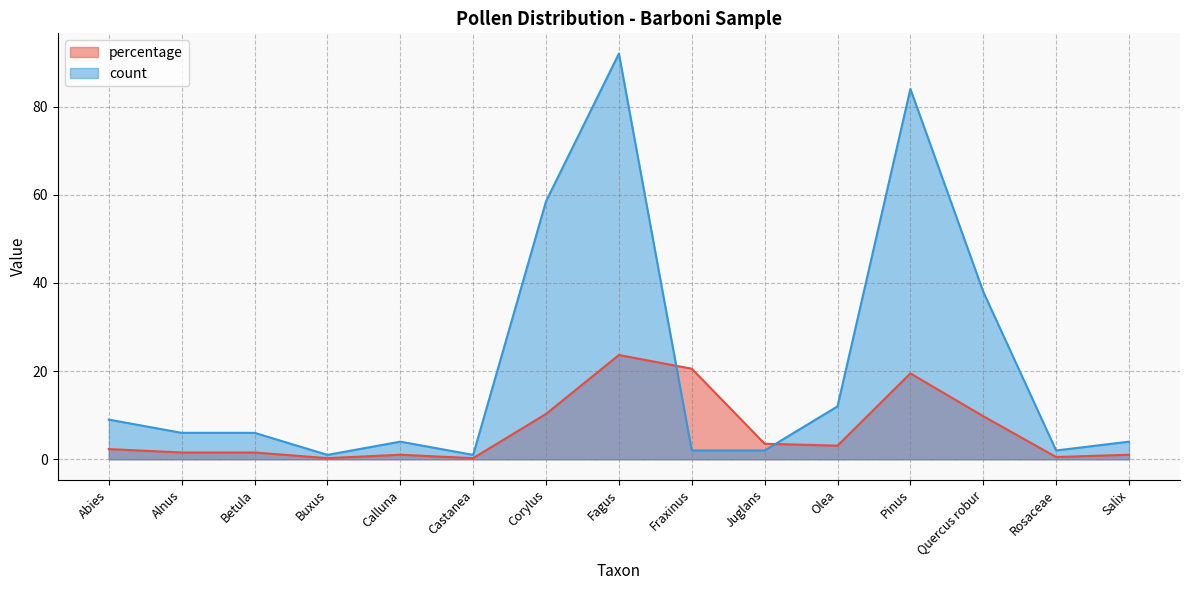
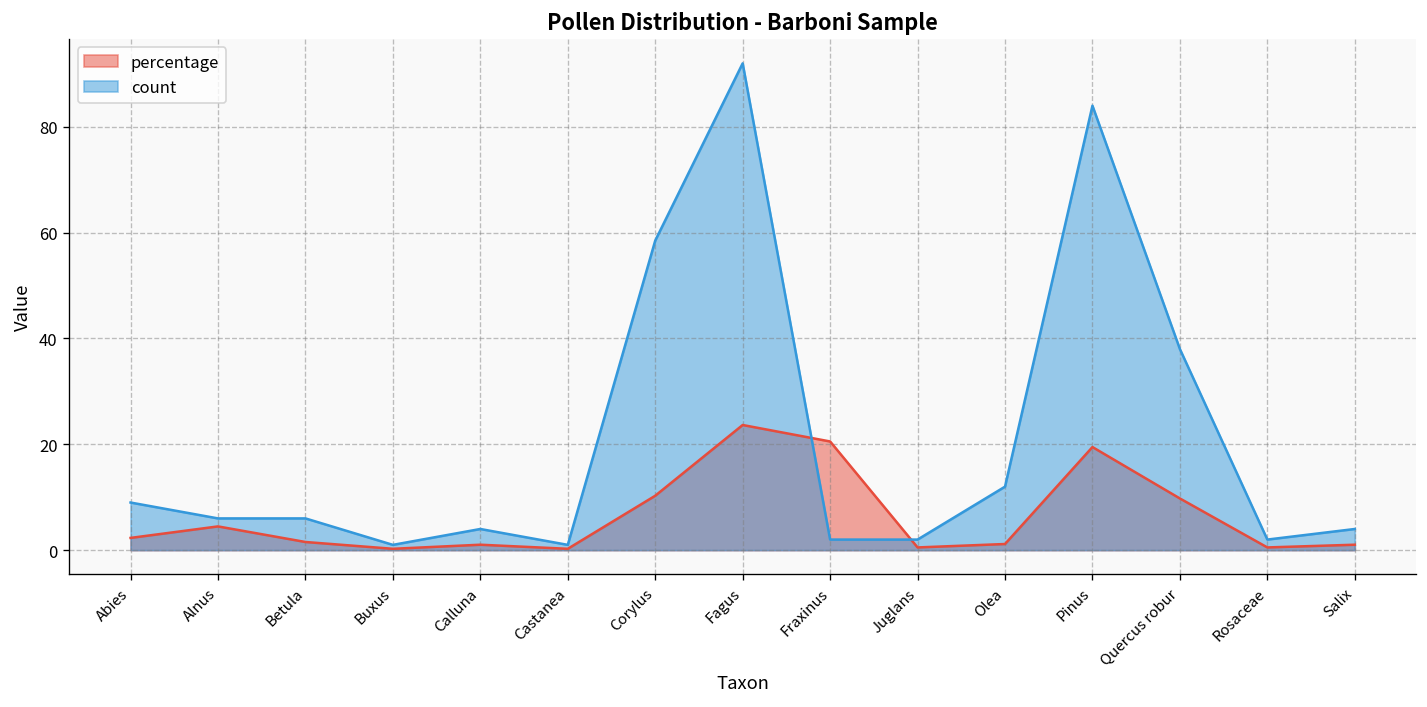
percentage, Alnus: 2 -> 4
percentage, Juglans: 4 -> 1
percentage, Olea: 3 -> 1
